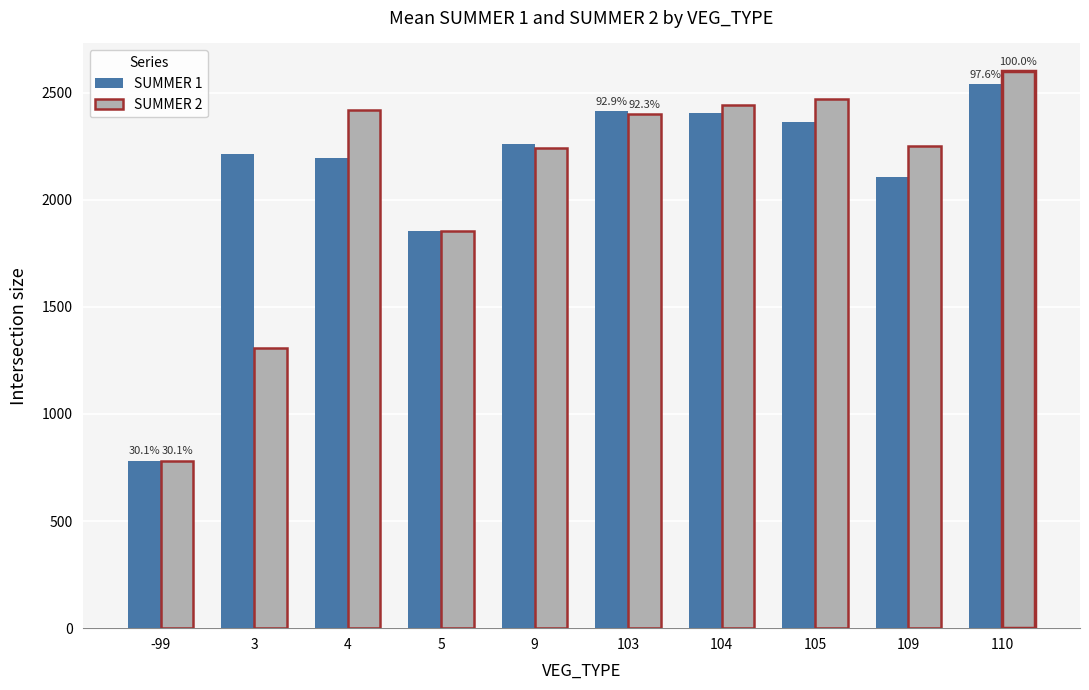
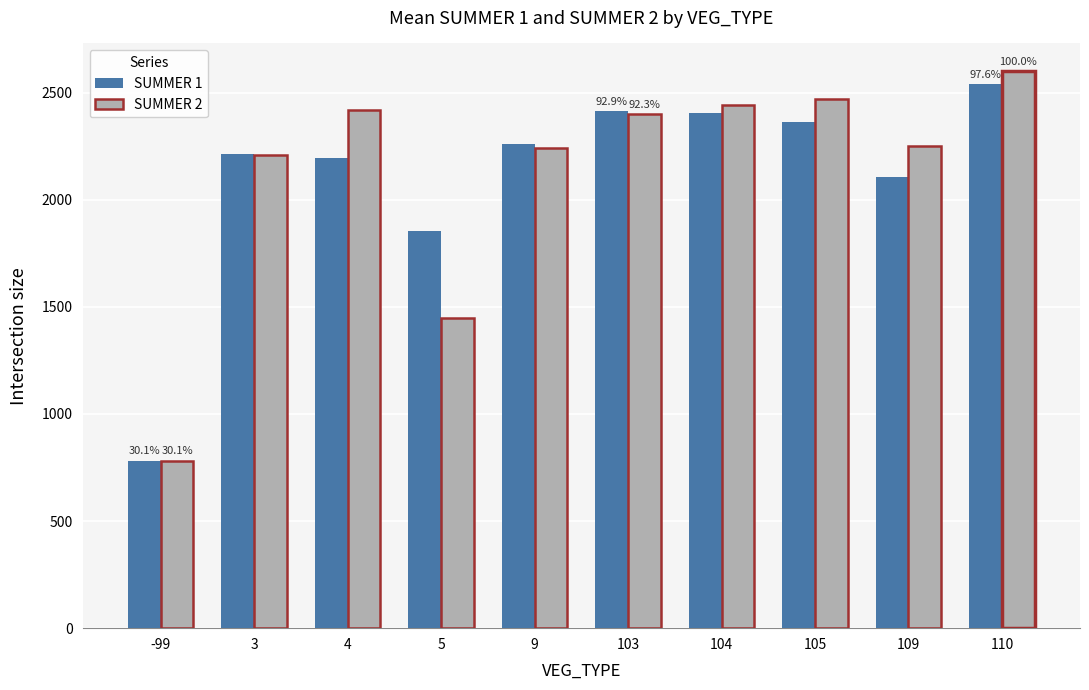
SUMMER 2, 3: 1310 -> 2210
SUMMER 2, 5: 1850 -> 1450
